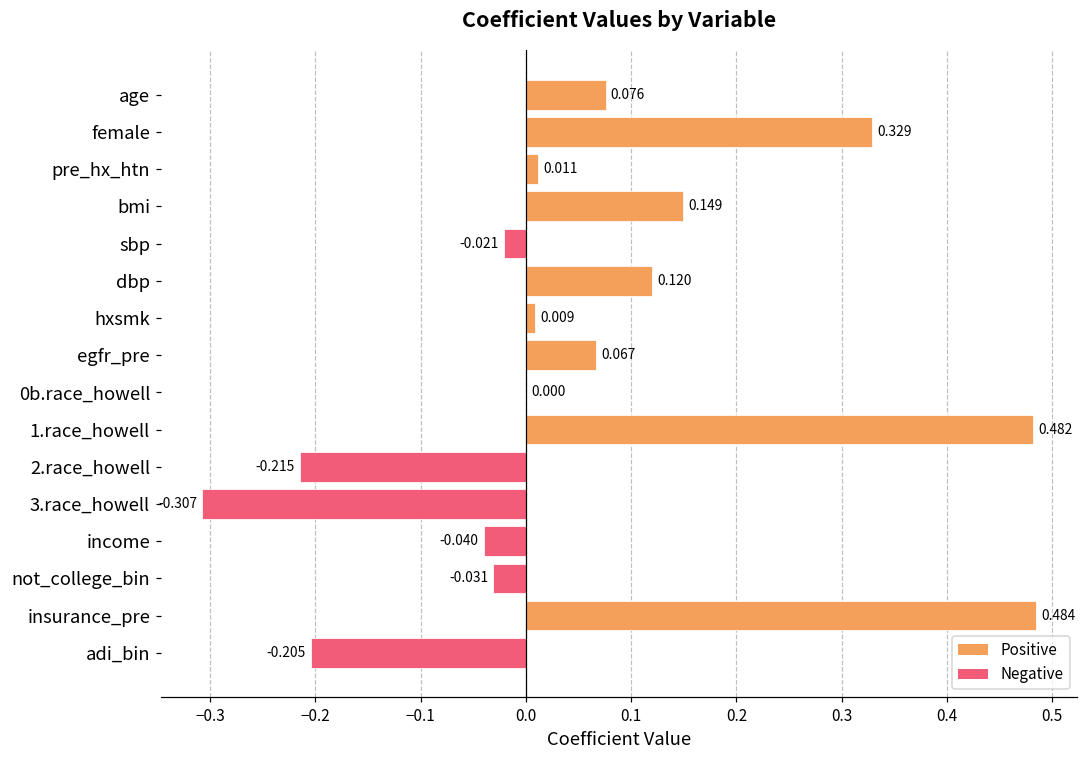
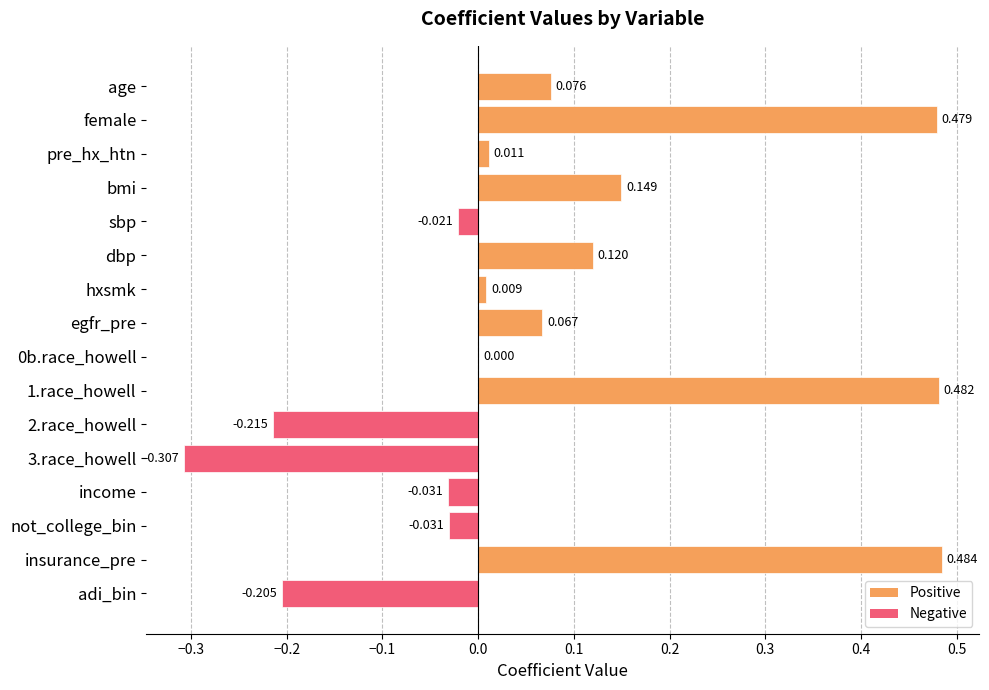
female: 0.329 -> 0.479
income: -0.040 -> -0.031
